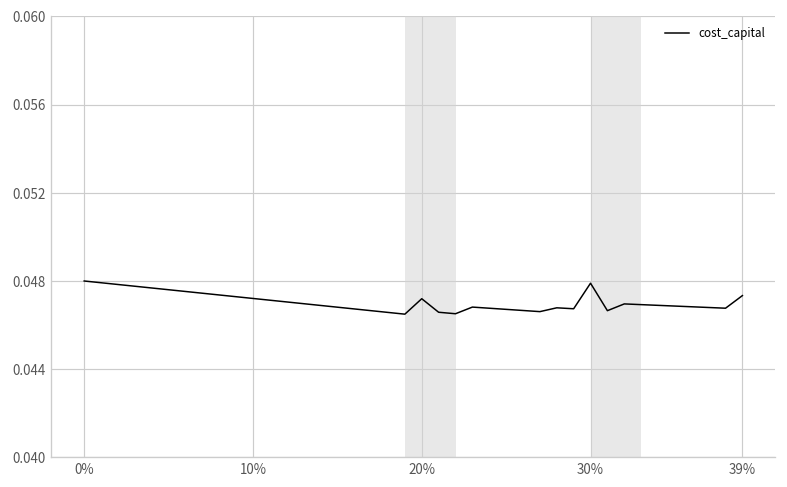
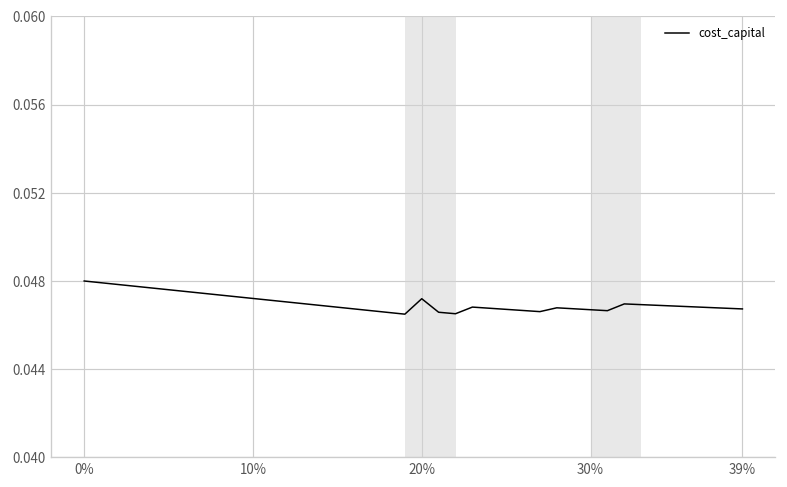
30%: 0.0479 -> 0.0467
39%: 0.0473 -> 0.0467
